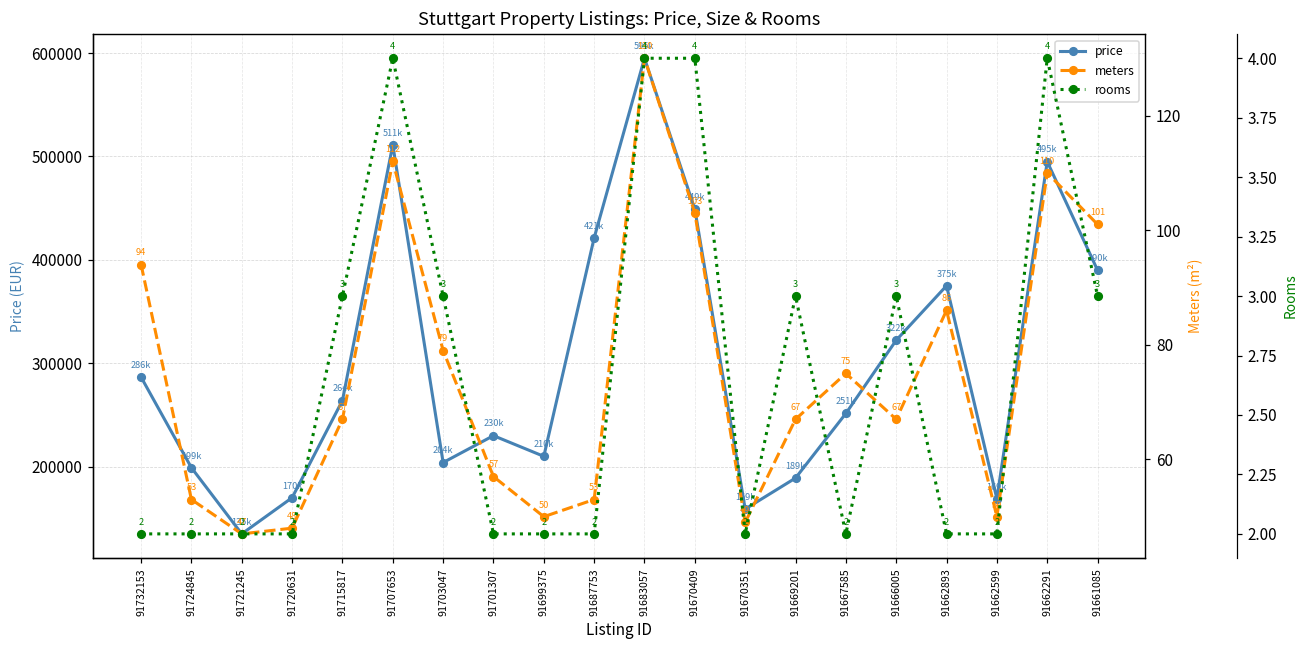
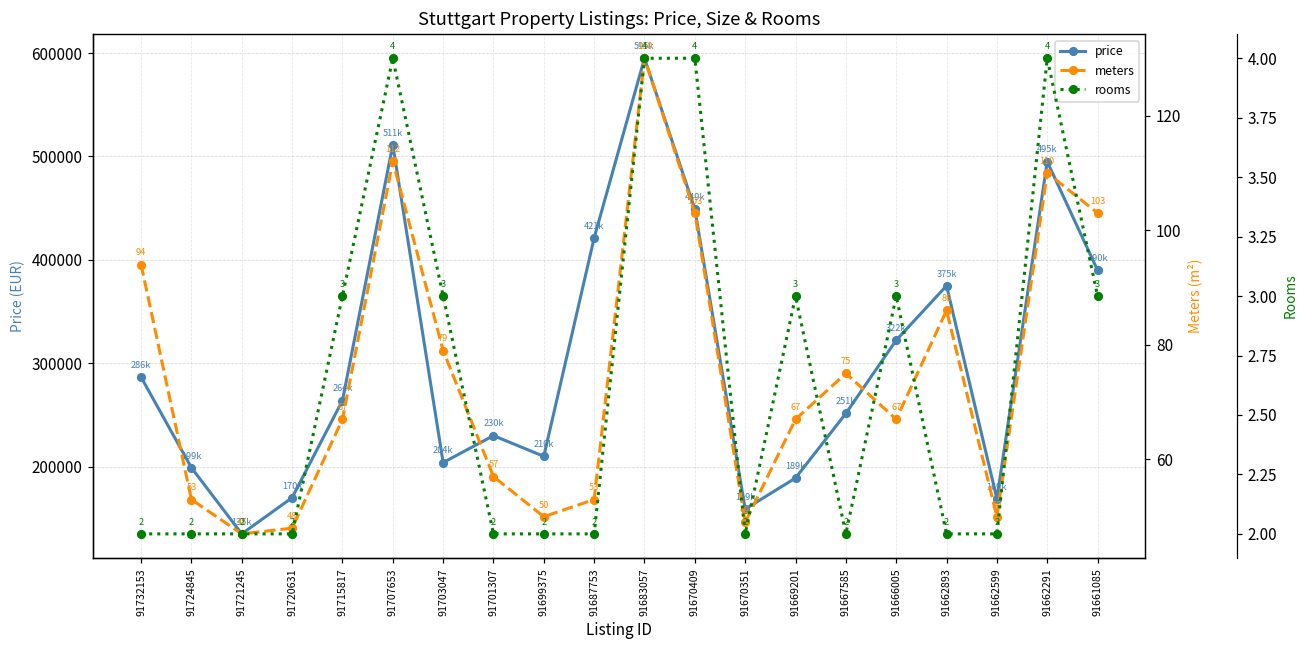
meters, 91661085: 101 -> 103
